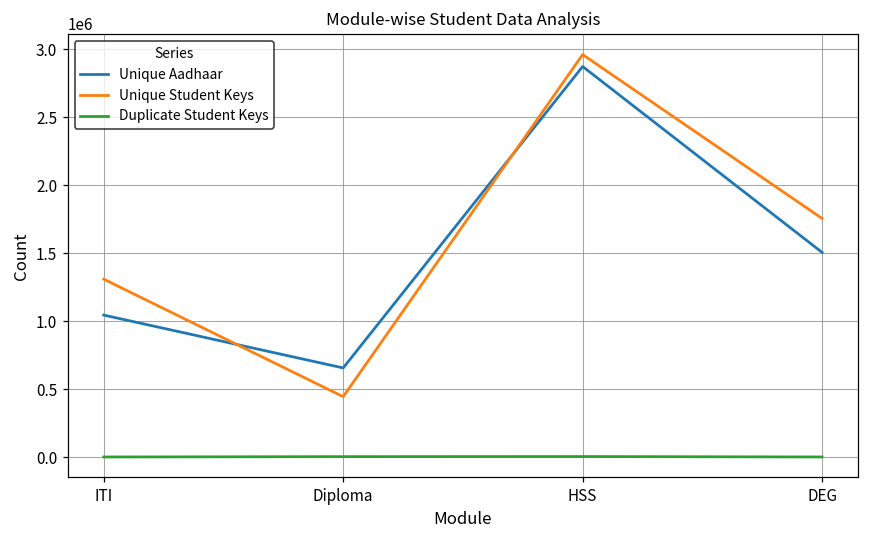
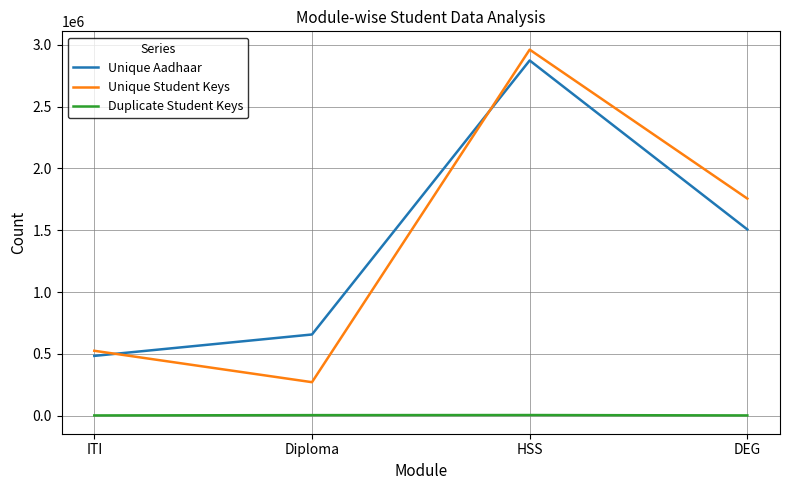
Unique Aadhaar, ITI: 1050000 -> 480000
Unique Student Keys, ITI: 1310000 -> 520000
Unique Student Keys, Diploma: 450000 -> 270000
